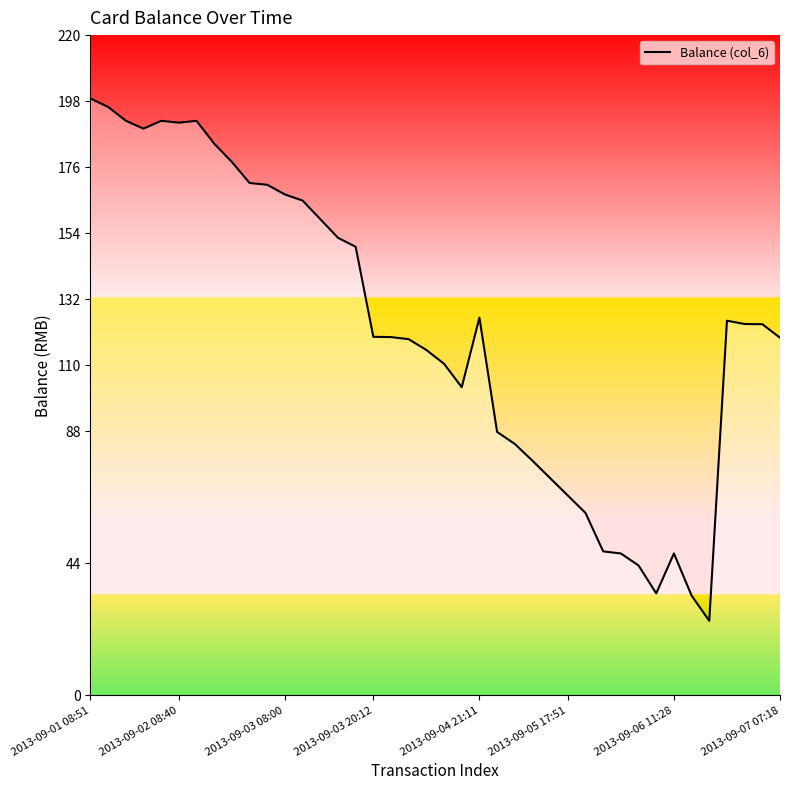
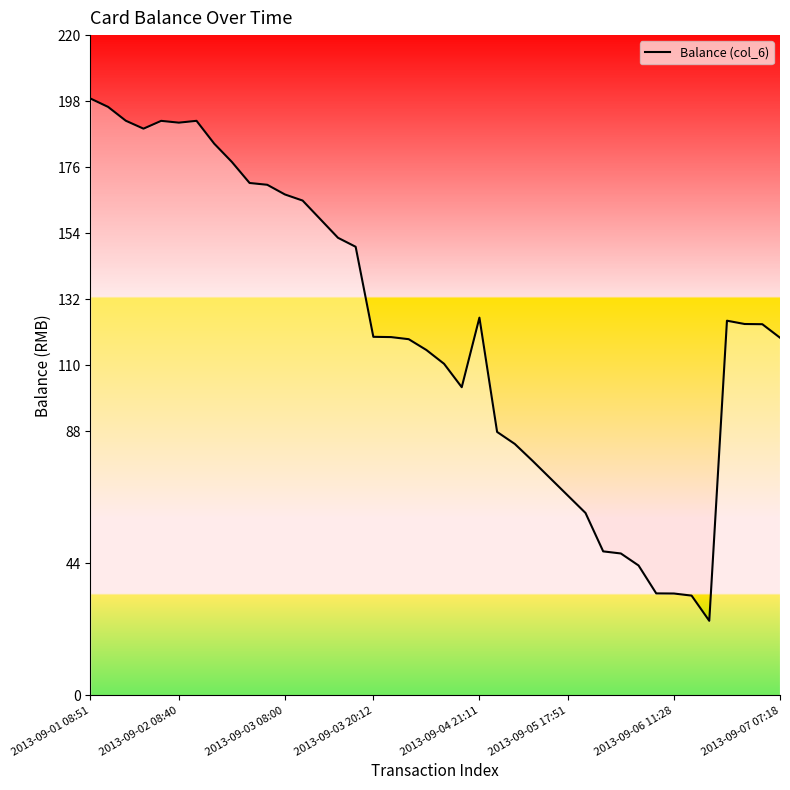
2013-09-06 11:28: 47 -> 34
